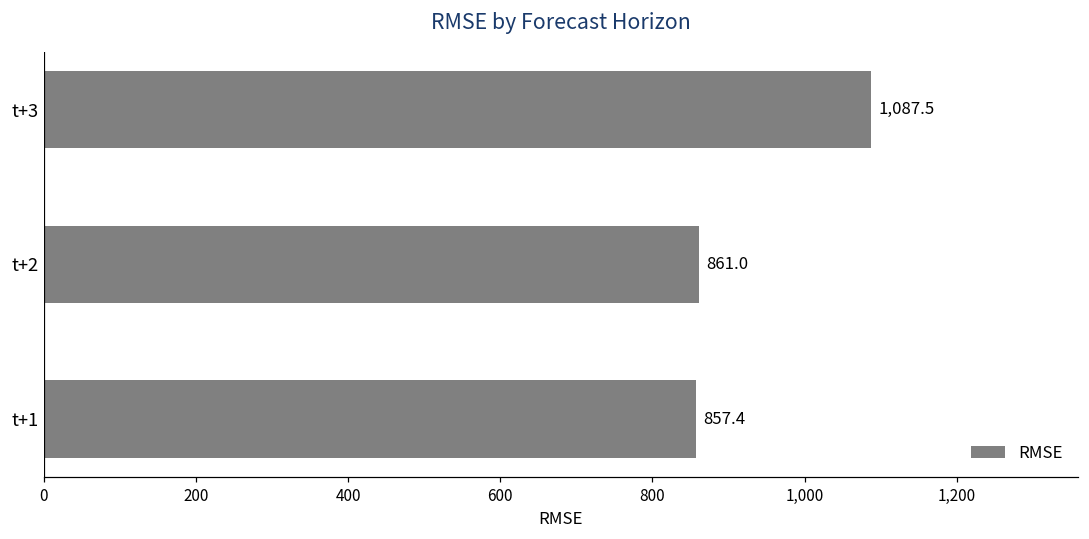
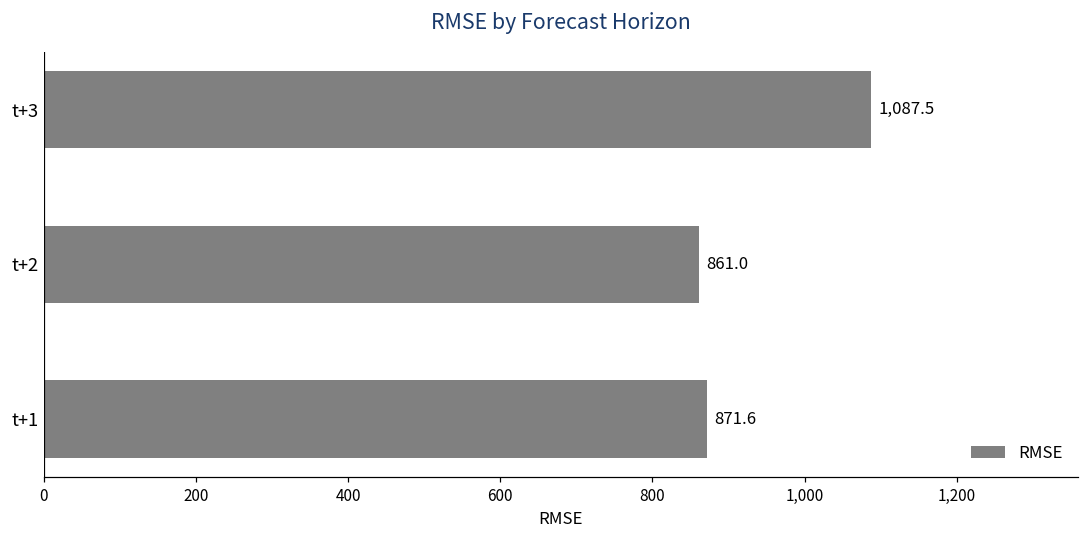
t+1: 857.4 -> 871.6
